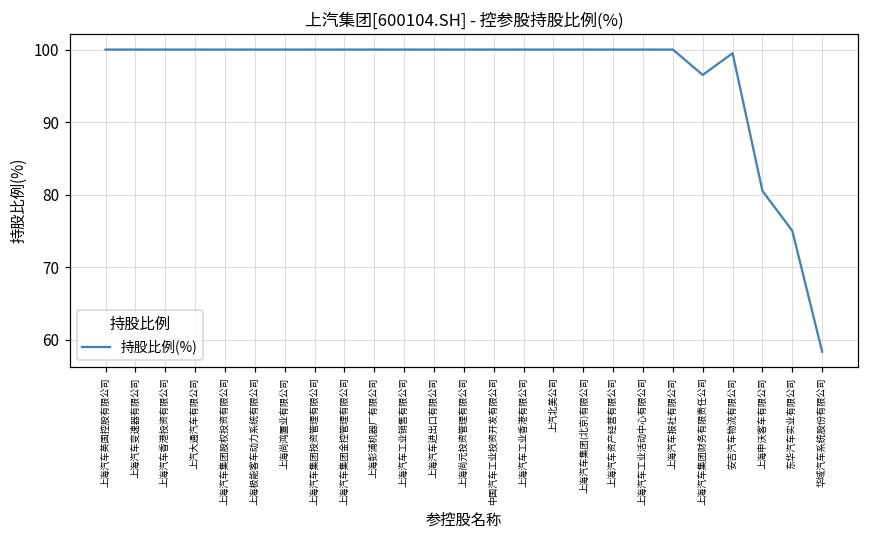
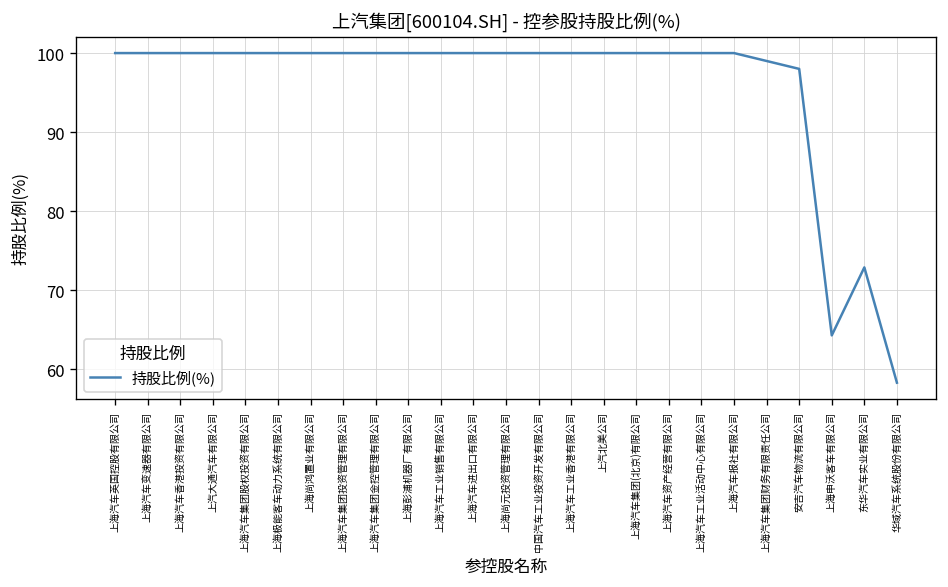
上海汽车集团财务有限责任公司: 97 -> 99
安吉汽车物流有限公司: 100 -> 98
上海申沃客车有限公司: 81 -> 64
东华汽车实业有限公司: 75 -> 73
